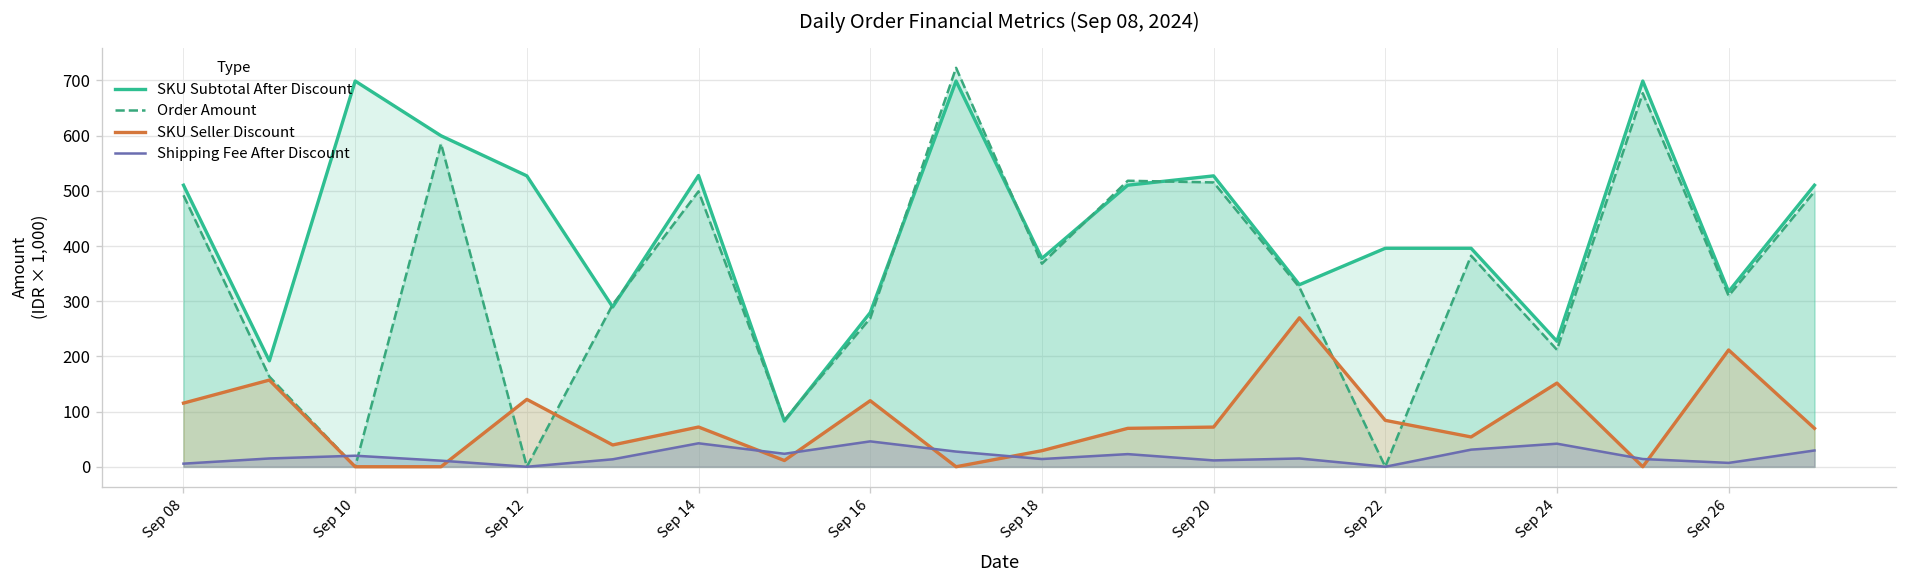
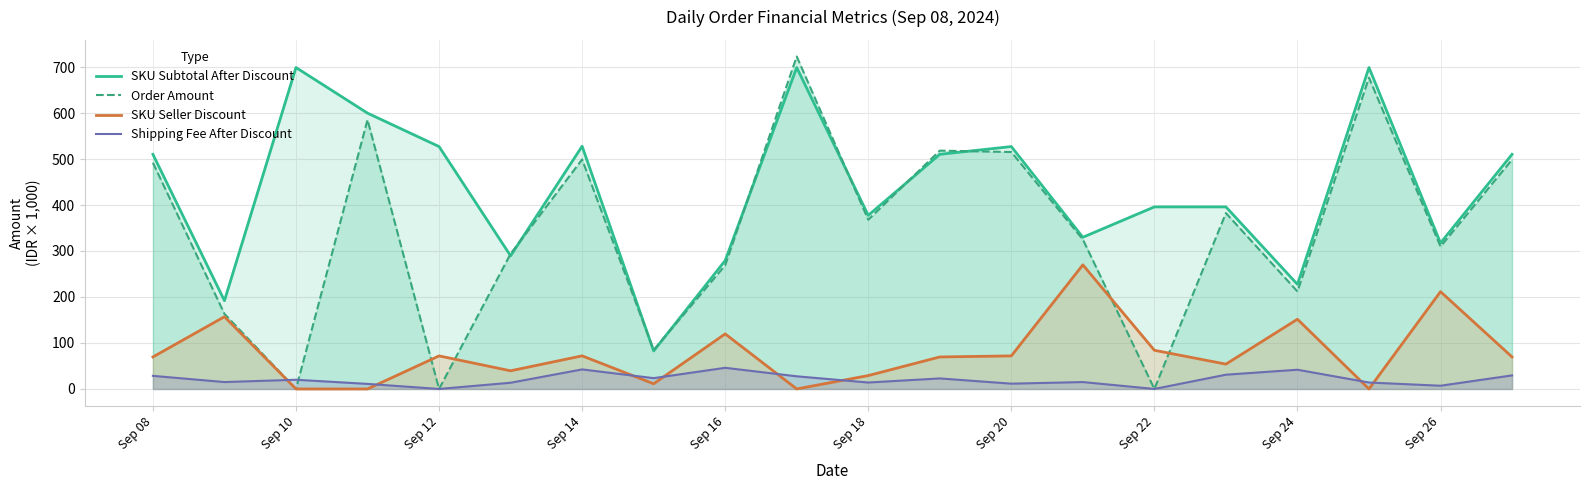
SKU Seller Discount, Sep 08: 120 -> 70
Shipping Fee After Discount, Sep 08: 10 -> 30
SKU Seller Discount, Sep 12: 120 -> 70
